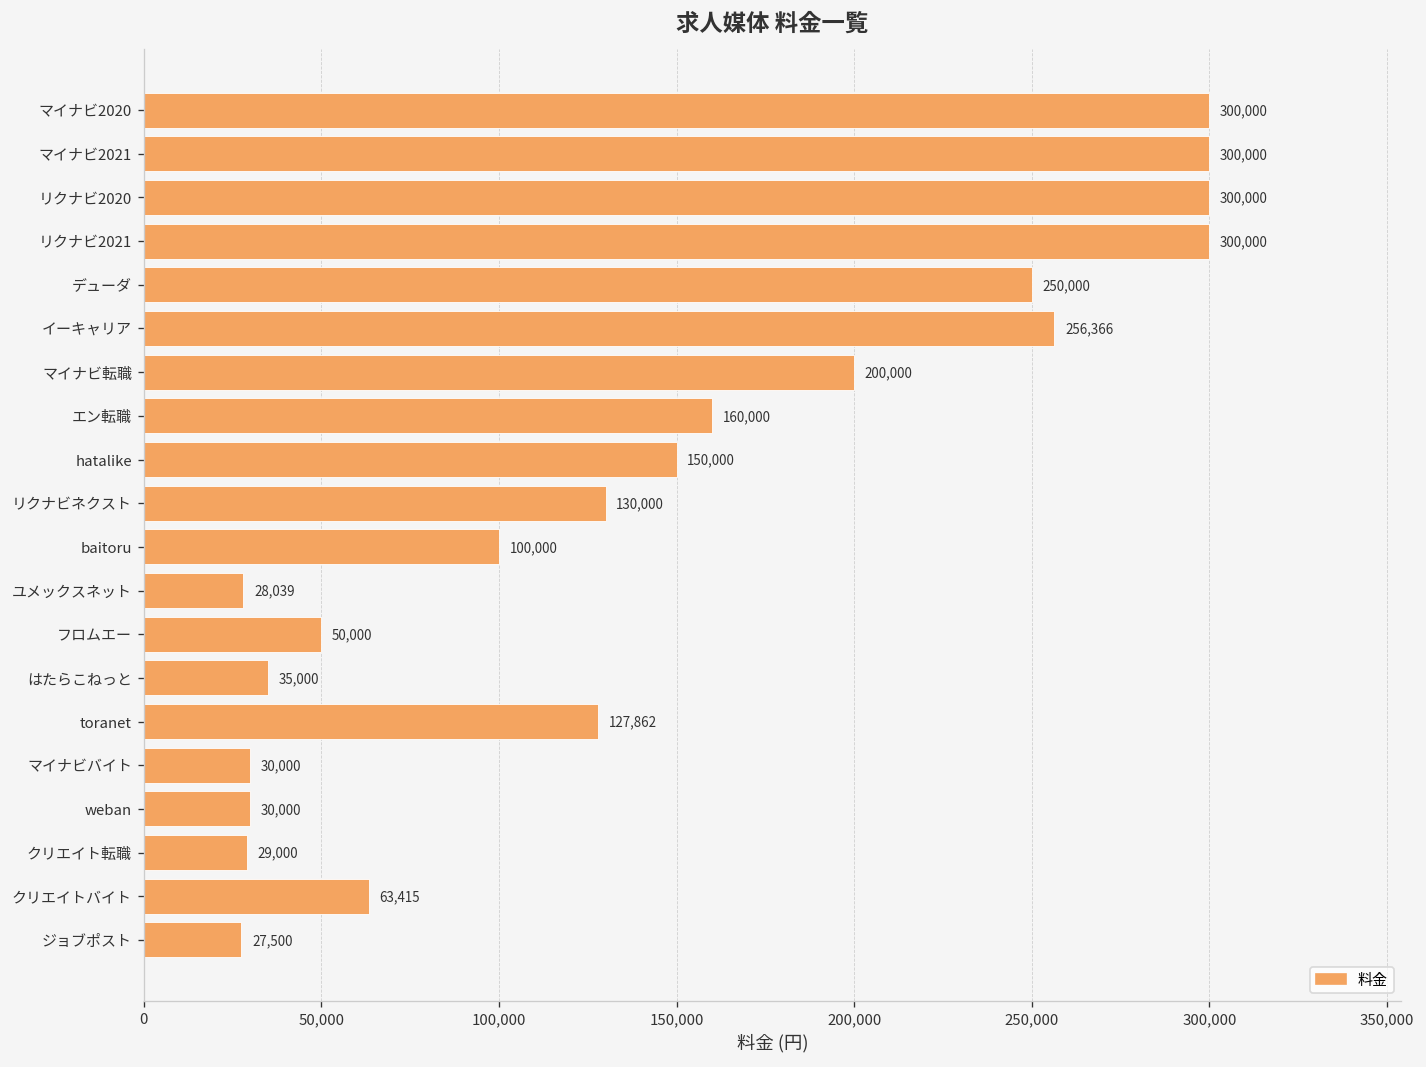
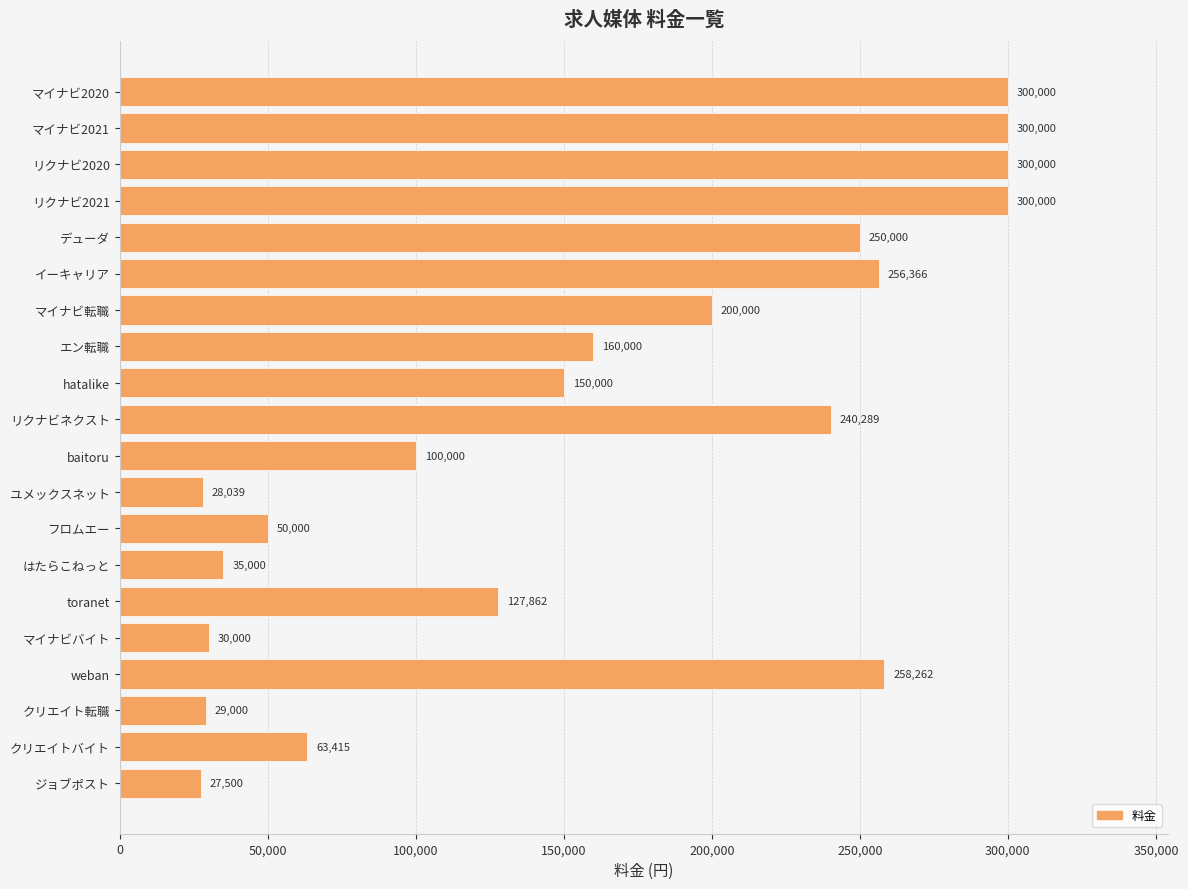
リクナビネクスト: 130,000 -> 240,289
weban: 30,000 -> 258,262
